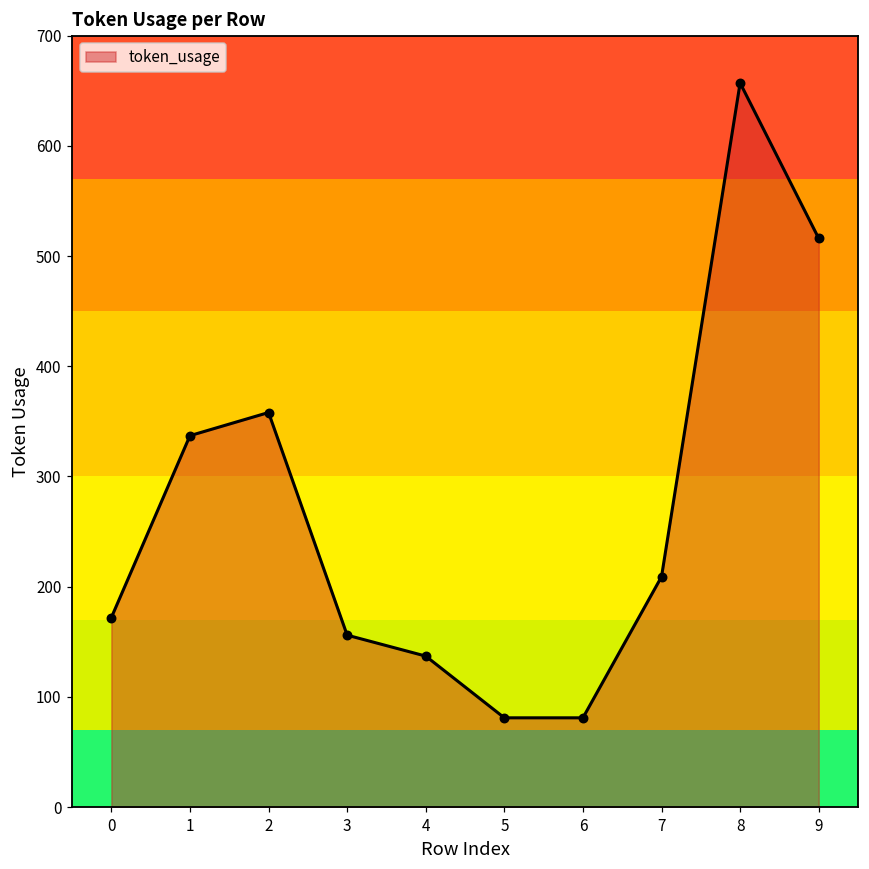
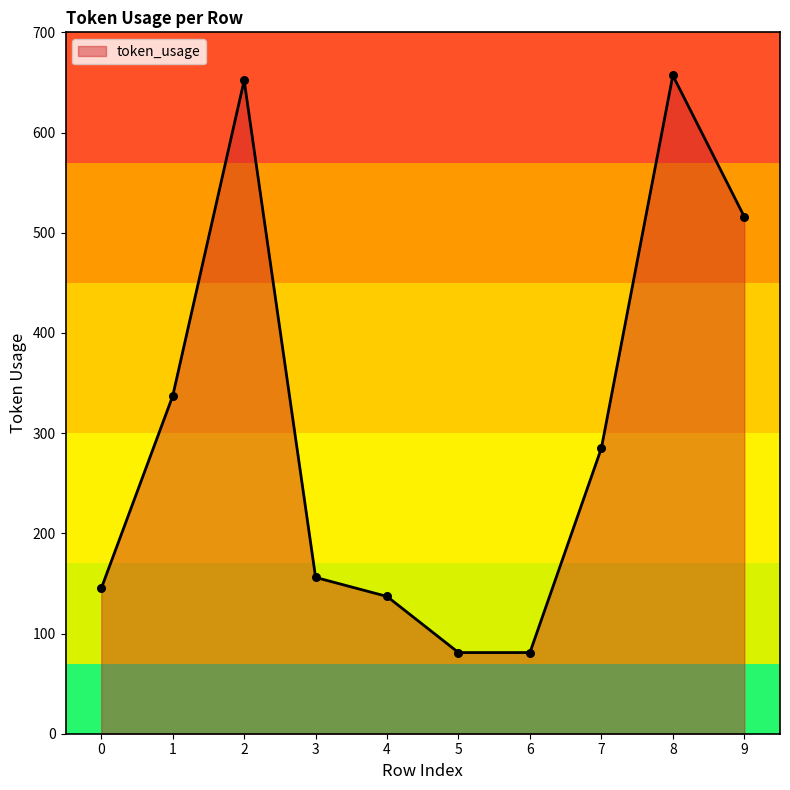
0: 172 -> 145
2: 358 -> 652
7: 209 -> 285
